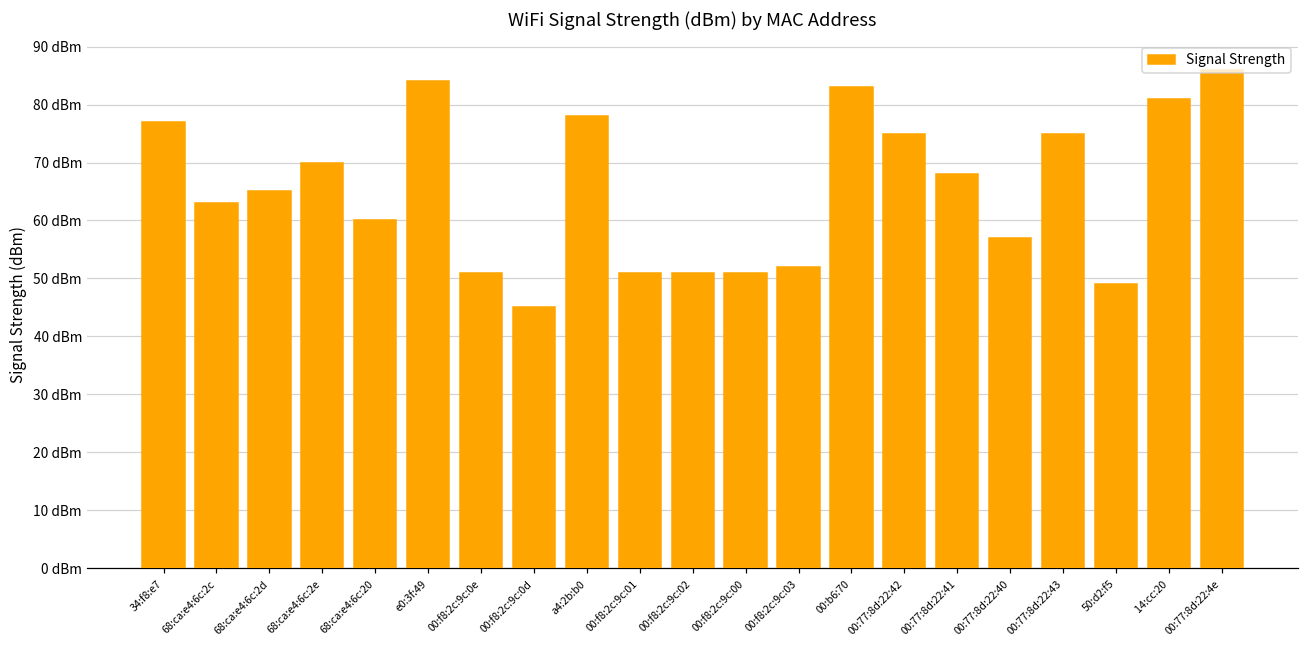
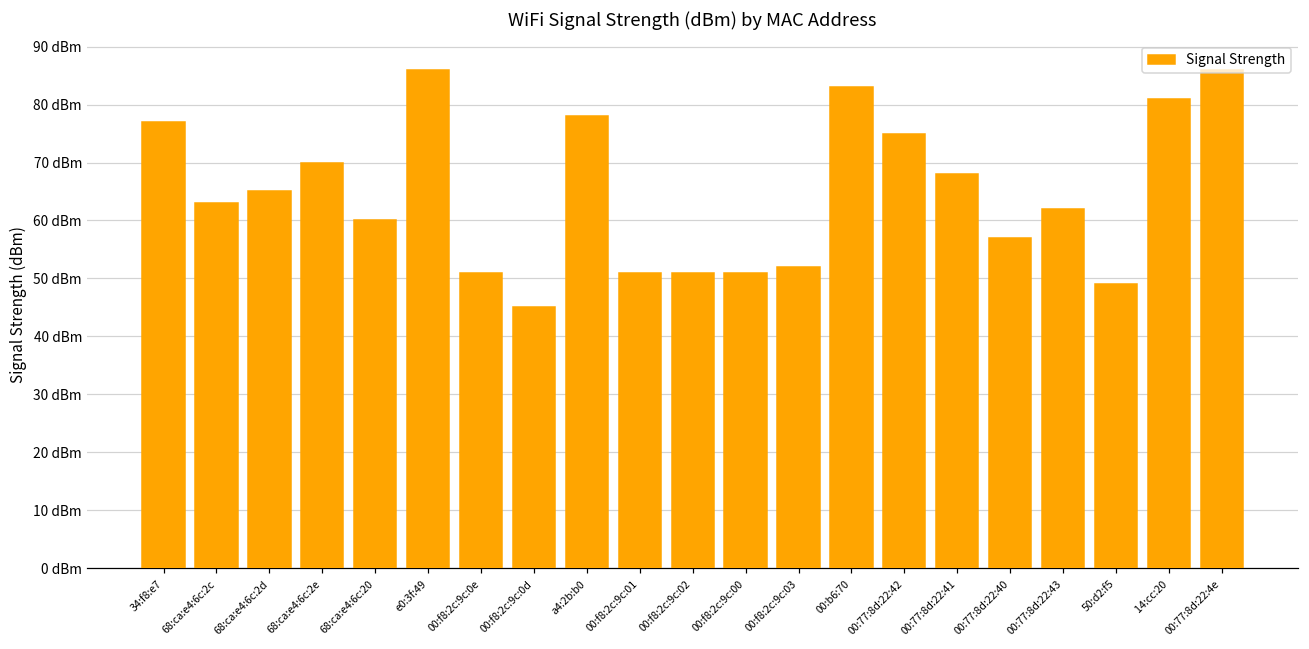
e0:3f:49: 84 dBm -> 86 dBm
00:77:8d:22:43: 75 dBm -> 62 dBm
